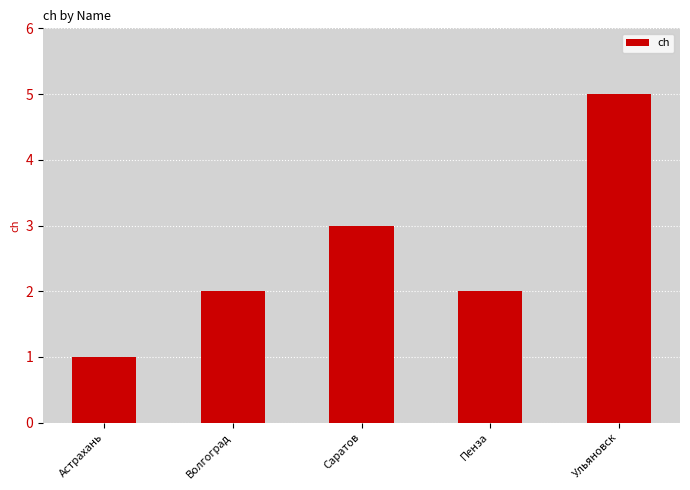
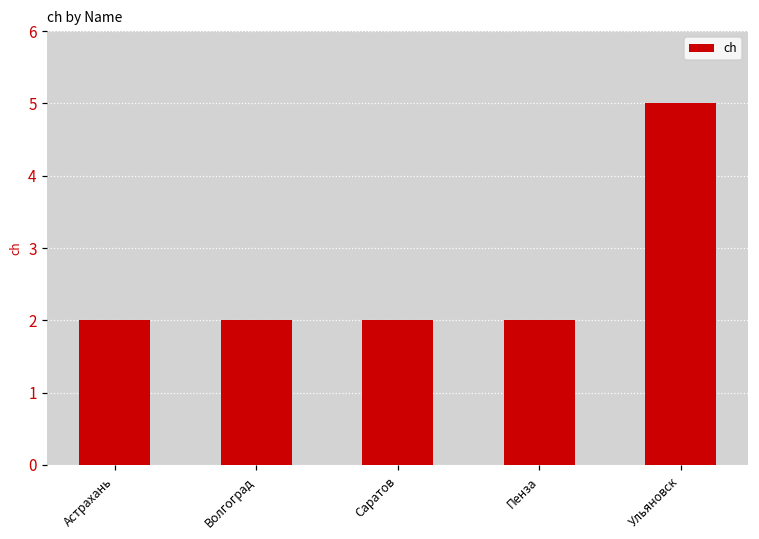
Астрахань: 1 -> 2
Саратов: 3 -> 2
